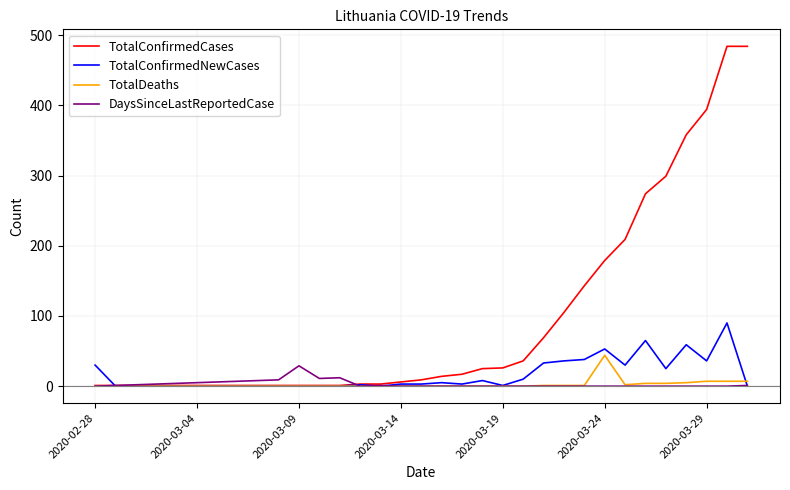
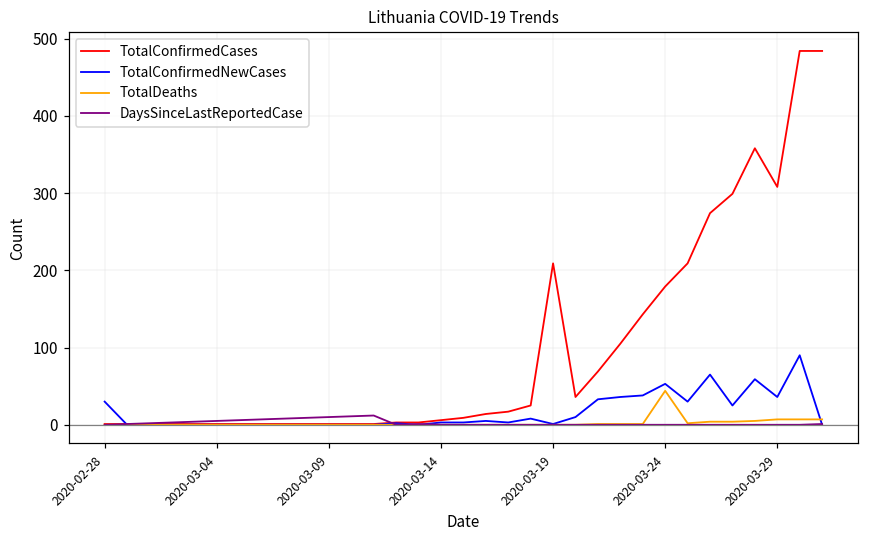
DaysSinceLastReportedCase, 2020-03-09: 30 -> 10
TotalConfirmedCases, 2020-03-19: 30 -> 210
TotalConfirmedCases, 2020-03-29: 390 -> 310
